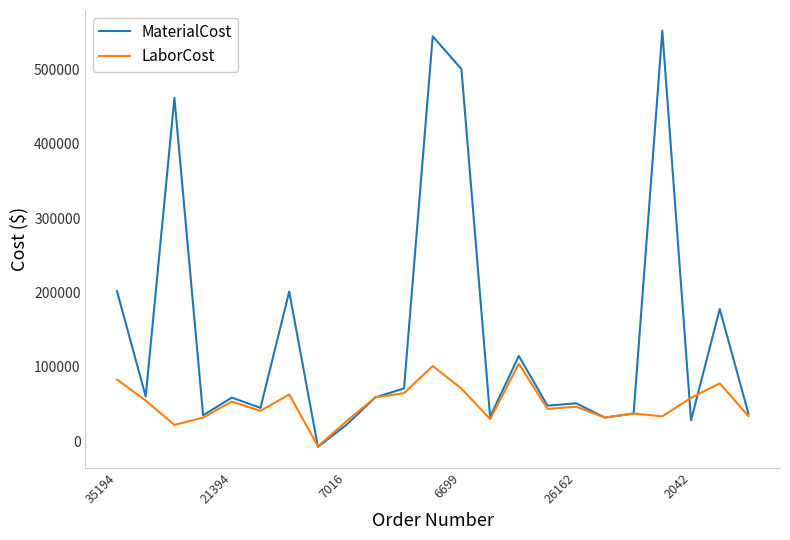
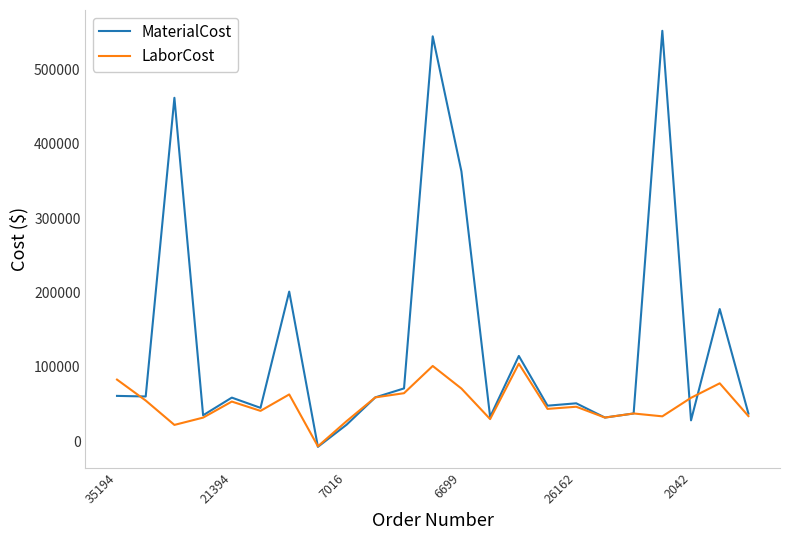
MaterialCost, 35194: 200000 -> 60000
MaterialCost, 6699: 500000 -> 360000
